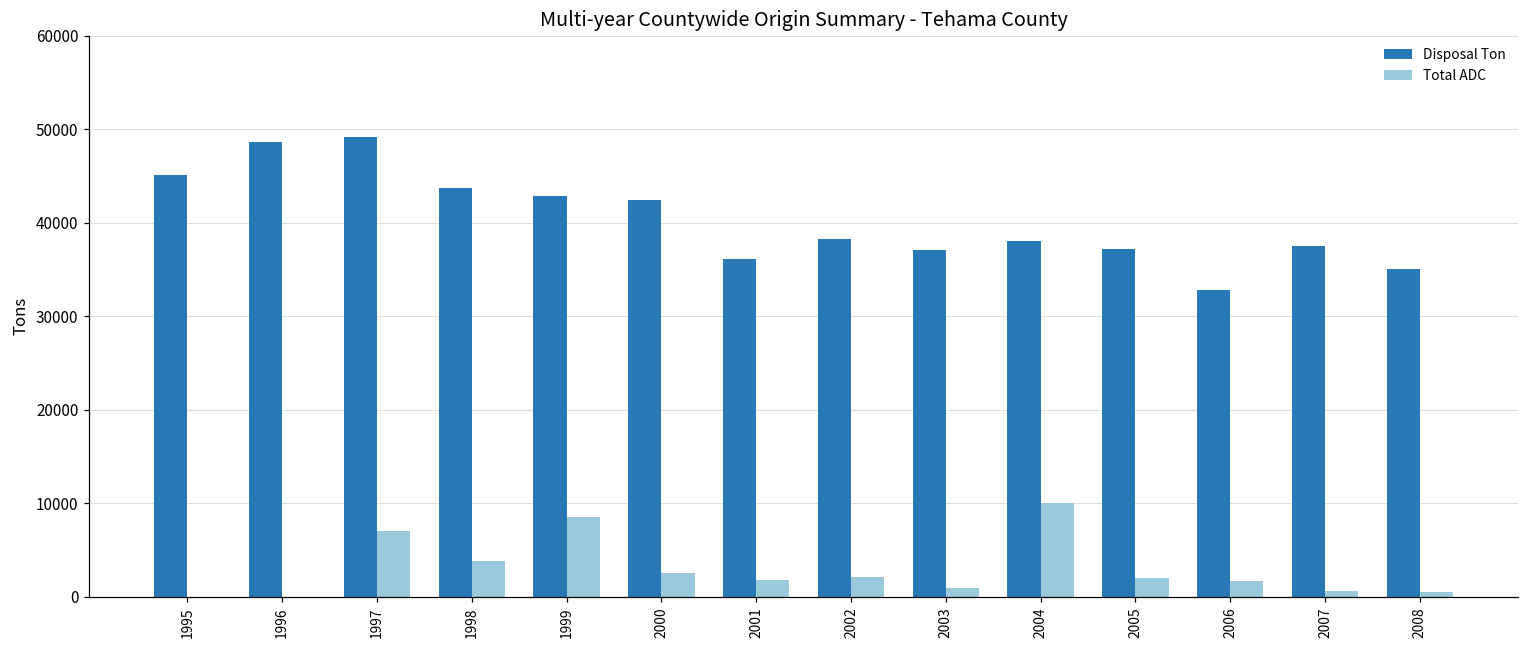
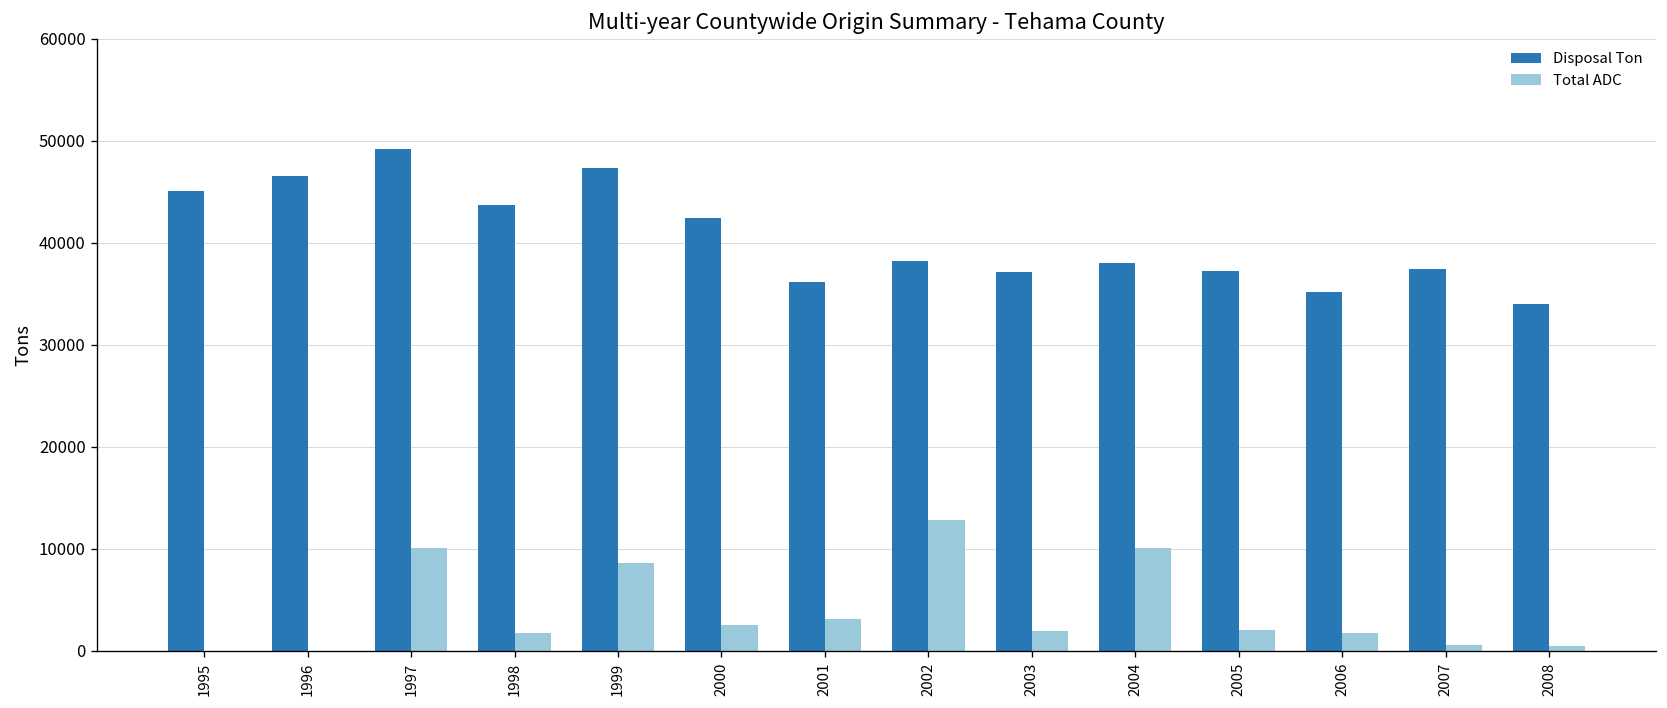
Disposal Ton, 1996: 49000 -> 47000
Total ADC, 1997: 7000 -> 10000
Total ADC, 1998: 4000 -> 2000
Disposal Ton, 1999: 43000 -> 47000
Total ADC, 2001: 2000 -> 3000
Total ADC, 2002: 2000 -> 13000
Total ADC, 2003: 1000 -> 2000
Disposal Ton, 2006: 33000 -> 35000
Disposal Ton, 2008: 35000 -> 34000
